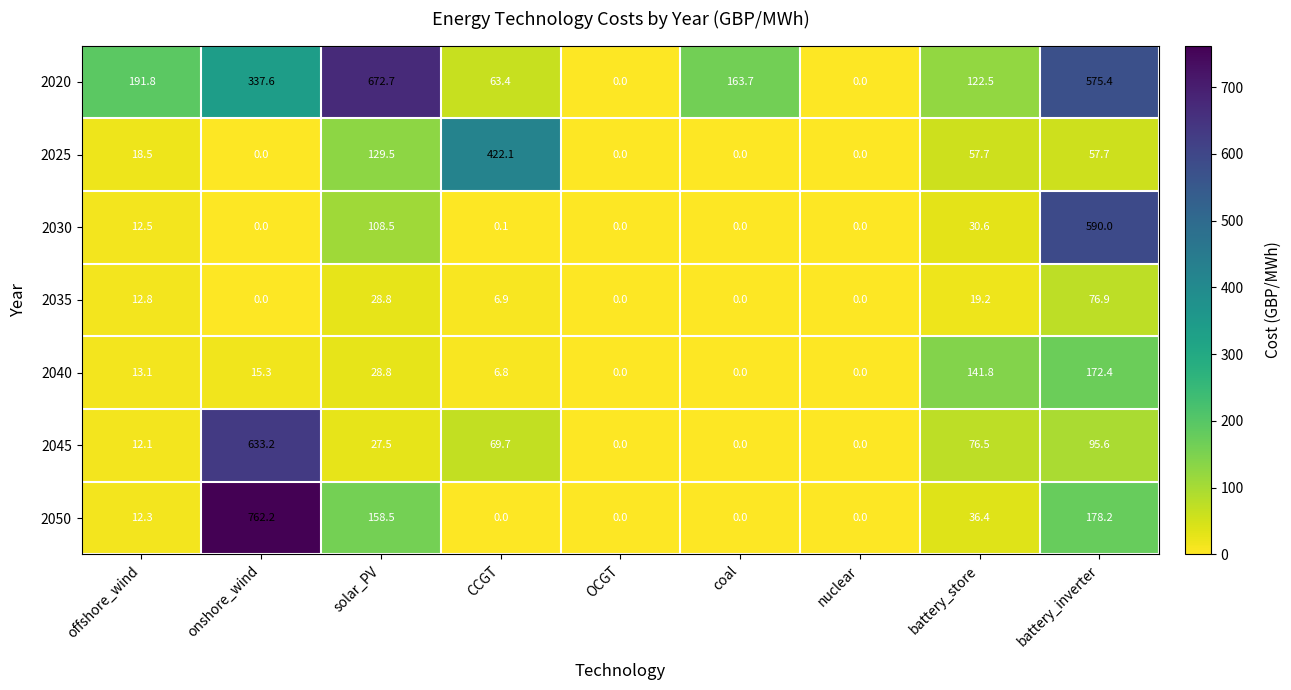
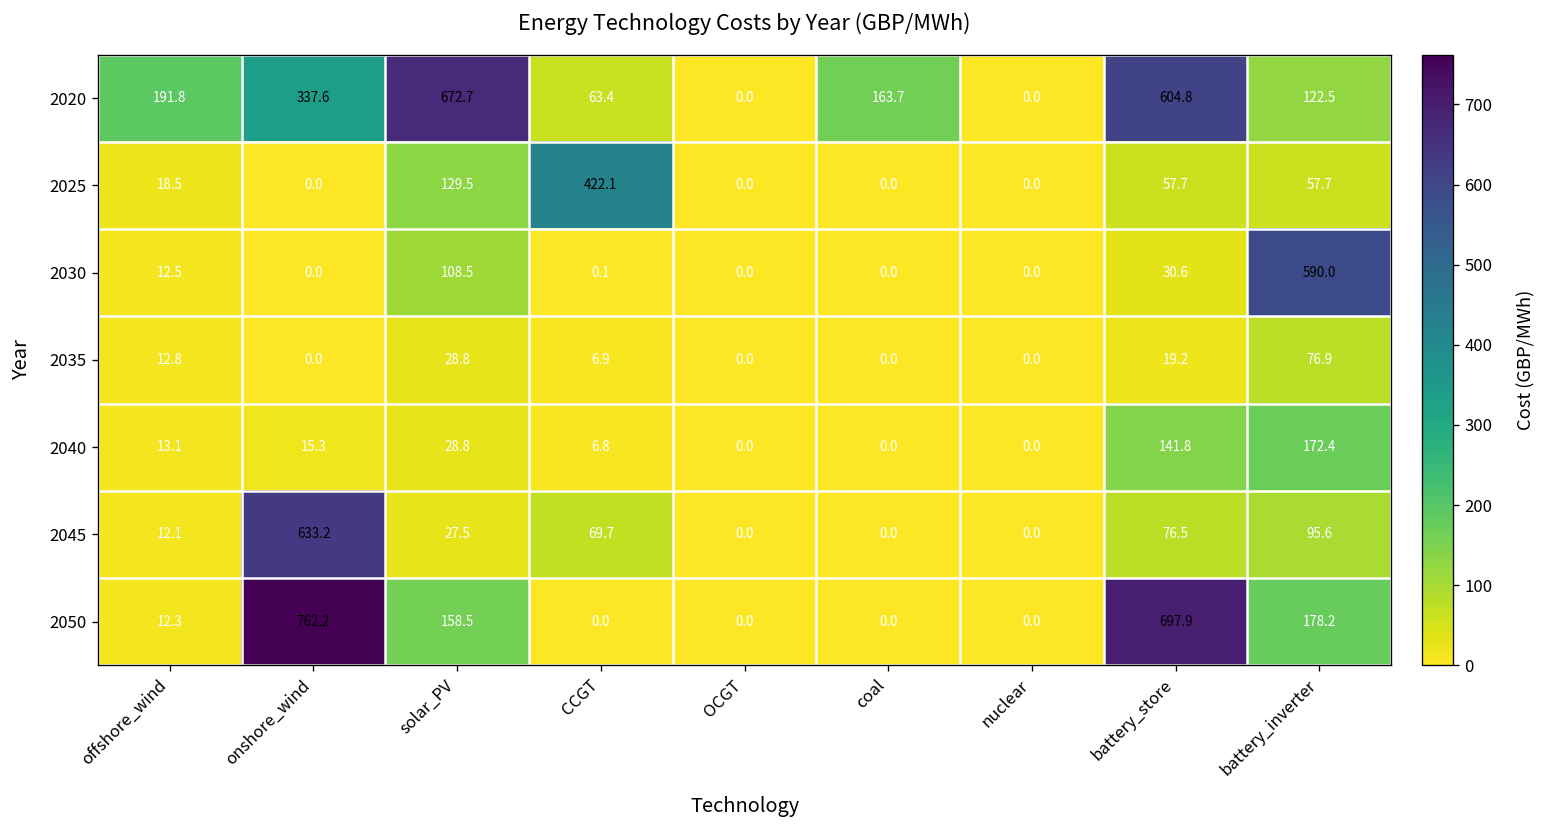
2020, battery_store: 122.5 -> 604.8
2020, battery_inverter: 575.4 -> 122.5
2050, battery_store: 36.4 -> 697.9
